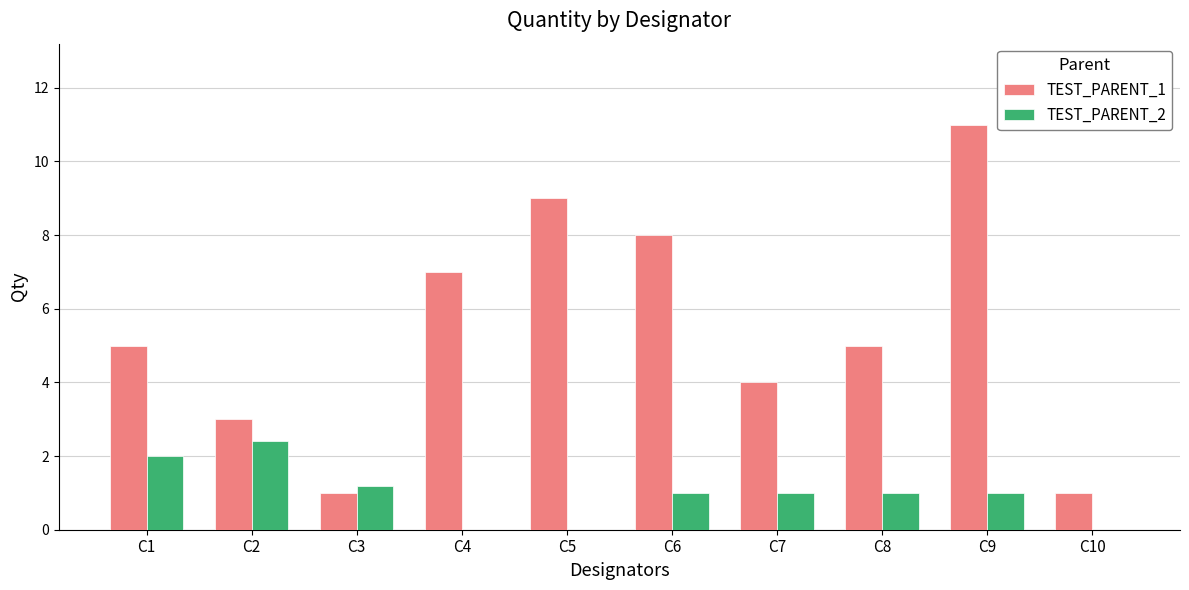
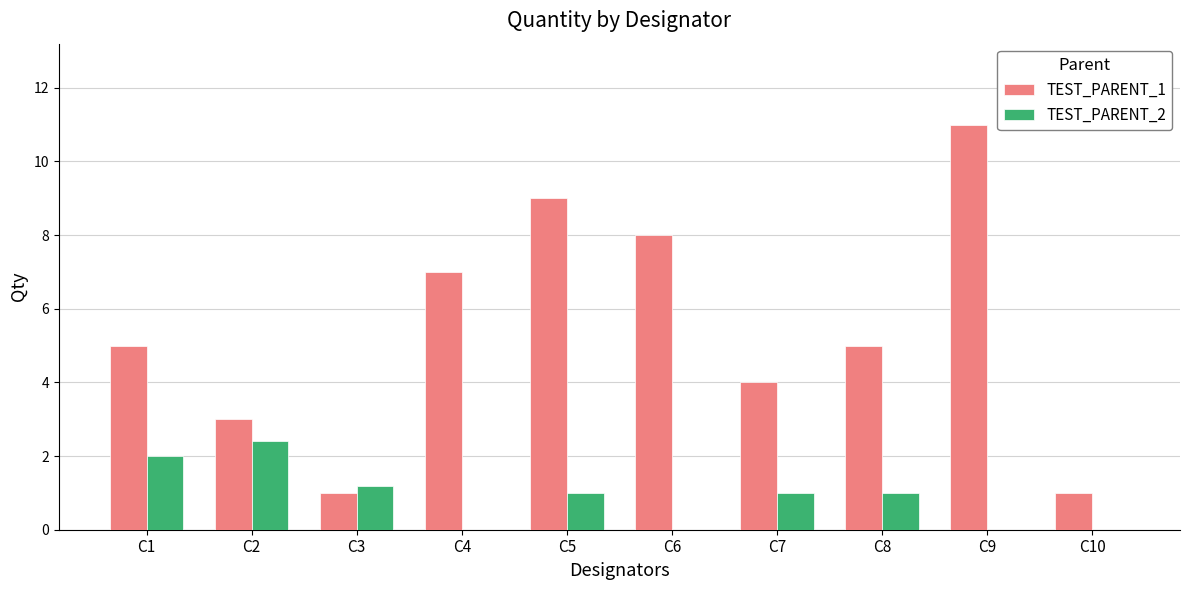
TEST_PARENT_2, C5: 0 -> 1
TEST_PARENT_2, C6: 1 -> 0
TEST_PARENT_2, C9: 1 -> 0
